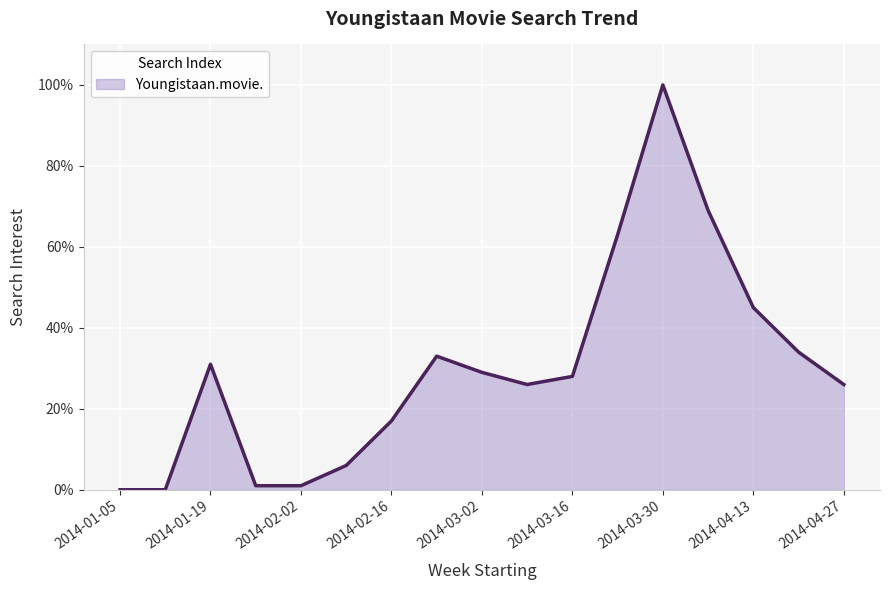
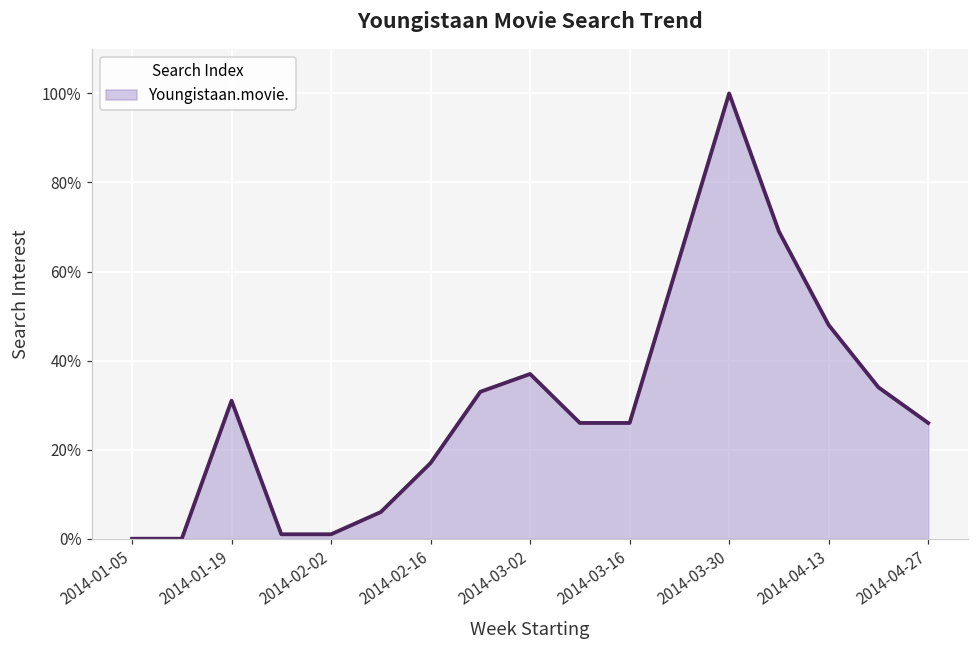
2014-03-02: 29% -> 37%
2014-03-16: 28% -> 26%
2014-04-13: 45% -> 48%
